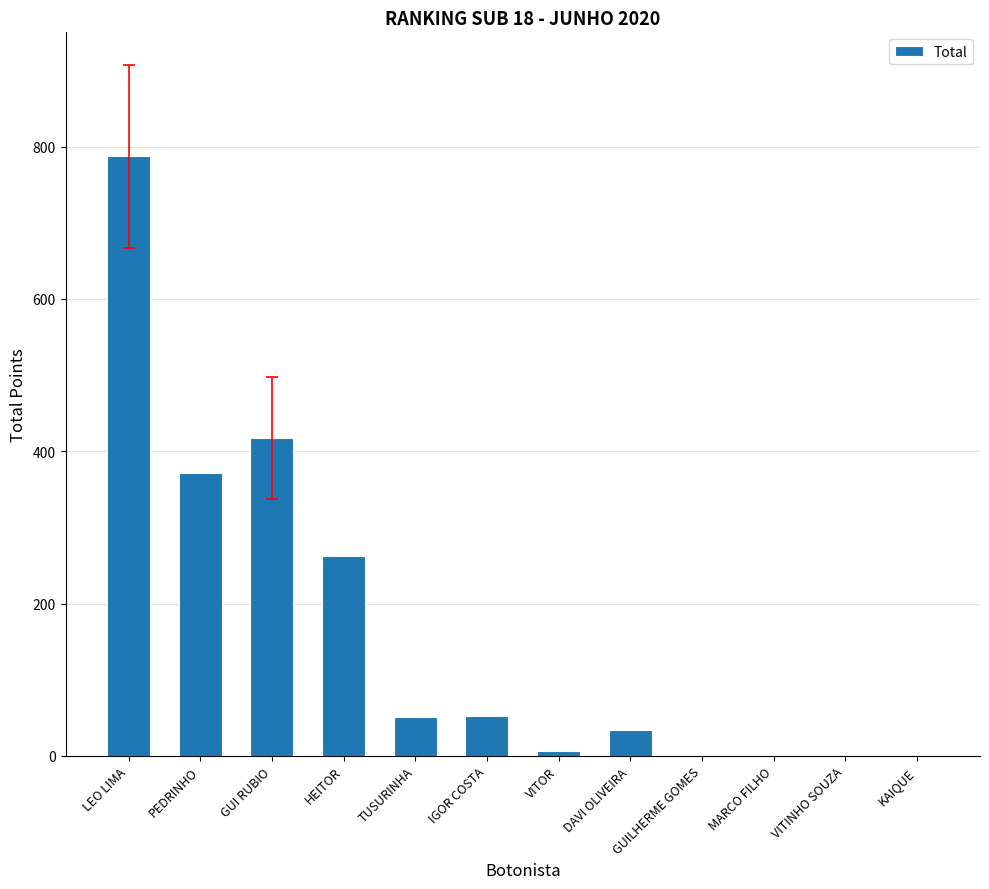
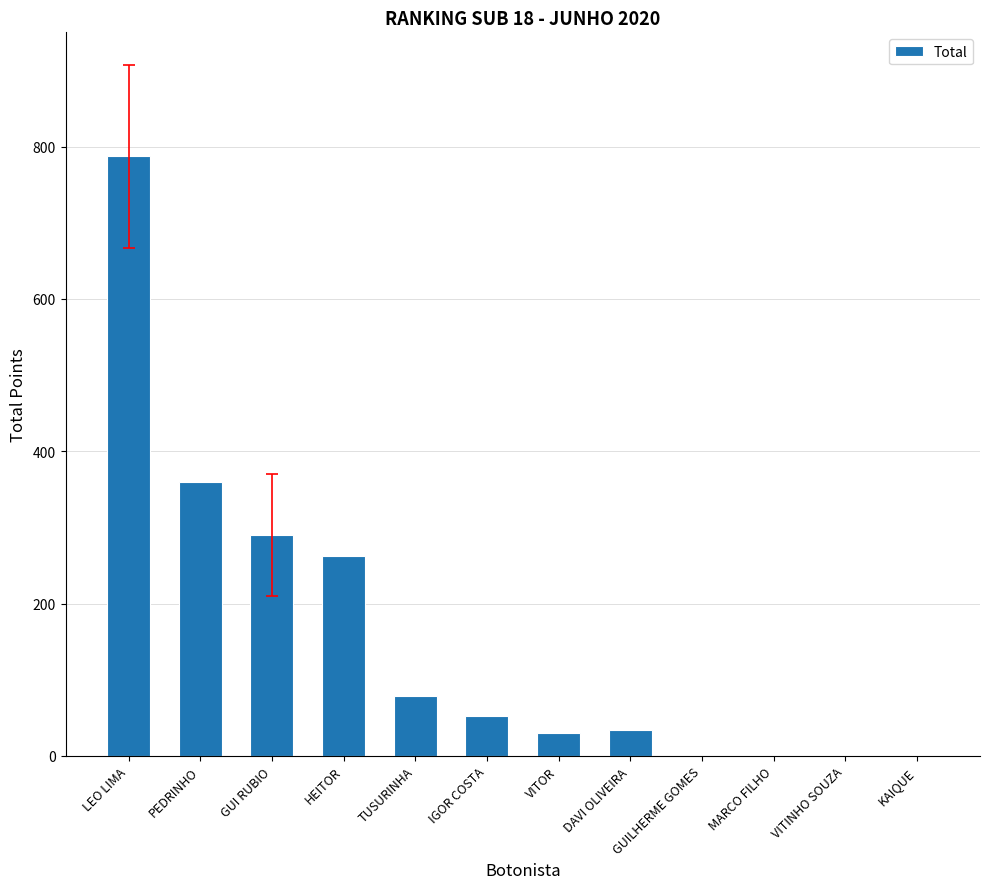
Total, PEDRINHO: 370 -> 360
Total, GUI RUBIO: 420 -> 290
Total, TUSURINHA: 50 -> 80
Total, VITOR: 10 -> 30
